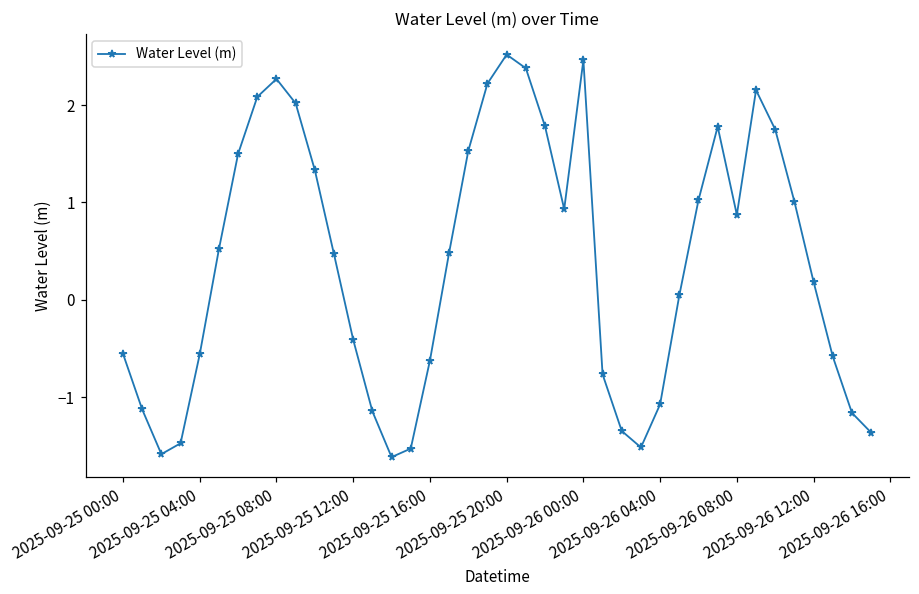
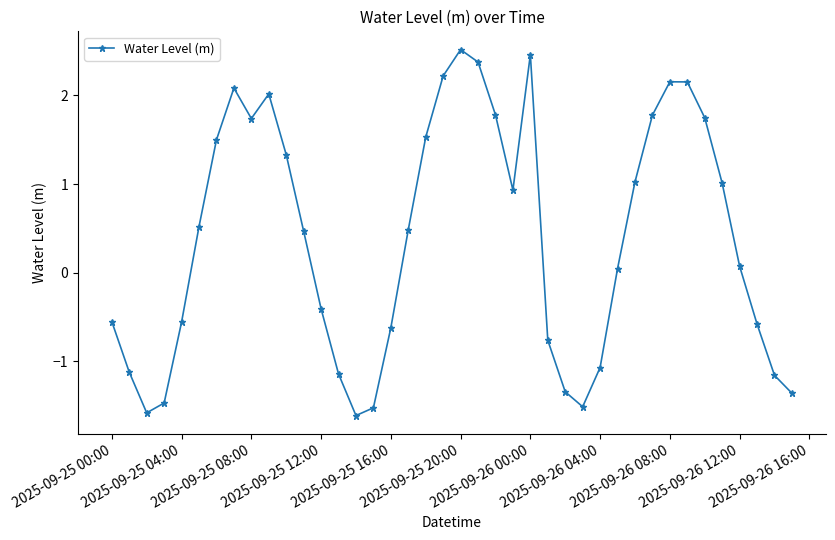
2025-09-25 08:00: 2.3 -> 1.7
2025-09-26 08:00: 0.9 -> 2.2
2025-09-26 12:00: 0.2 -> 0.1
